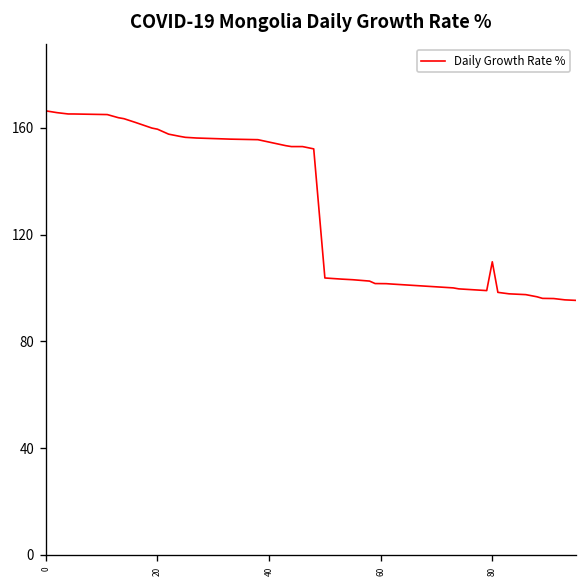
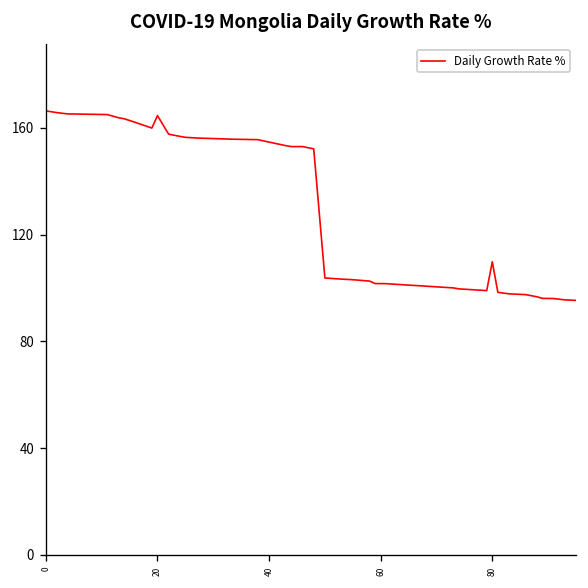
20: 160 -> 165
